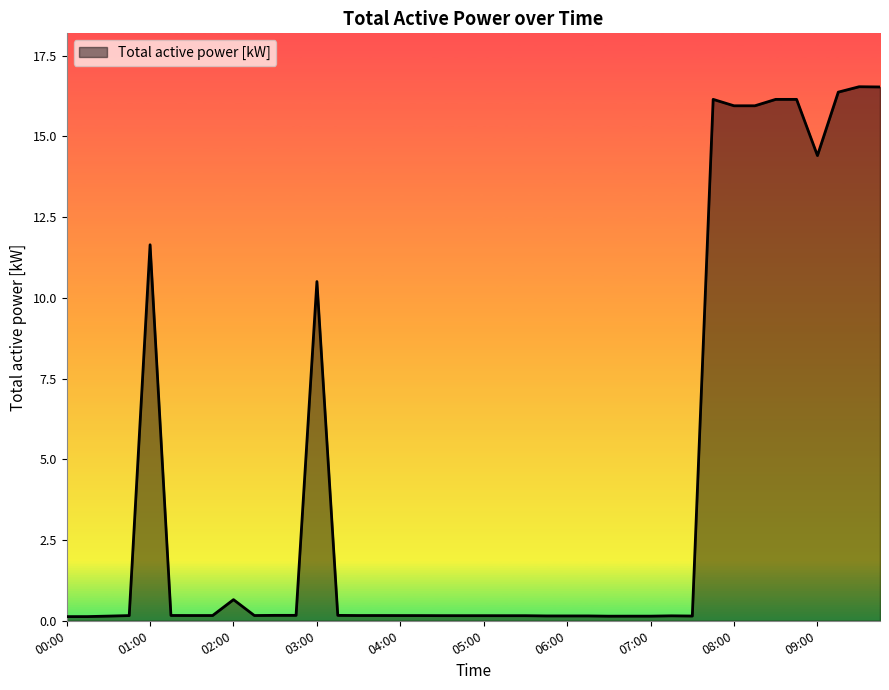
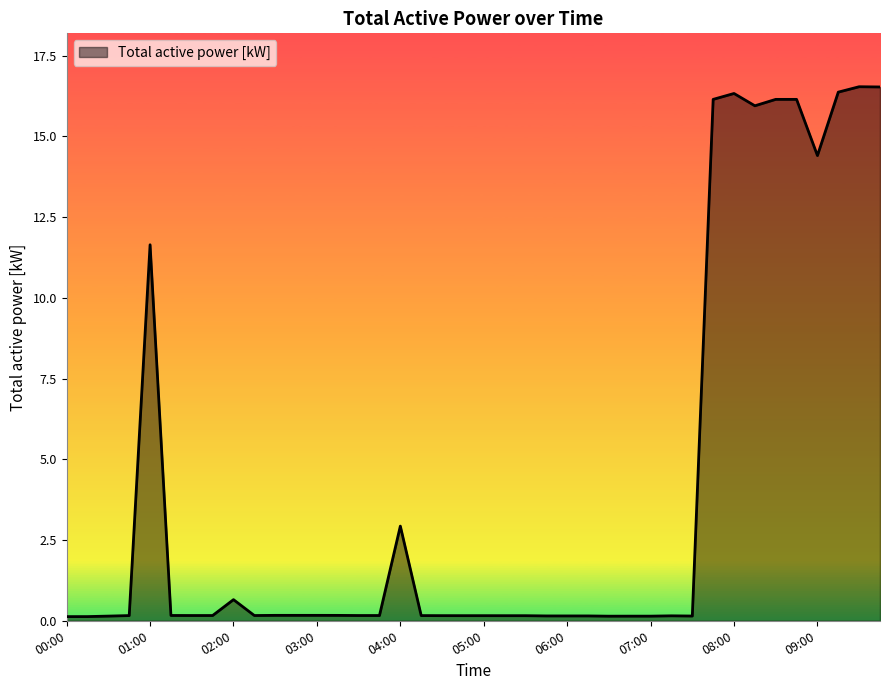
03:00: 10.5 -> 0.2
04:00: 0.2 -> 2.9
08:00: 15.9 -> 16.3
